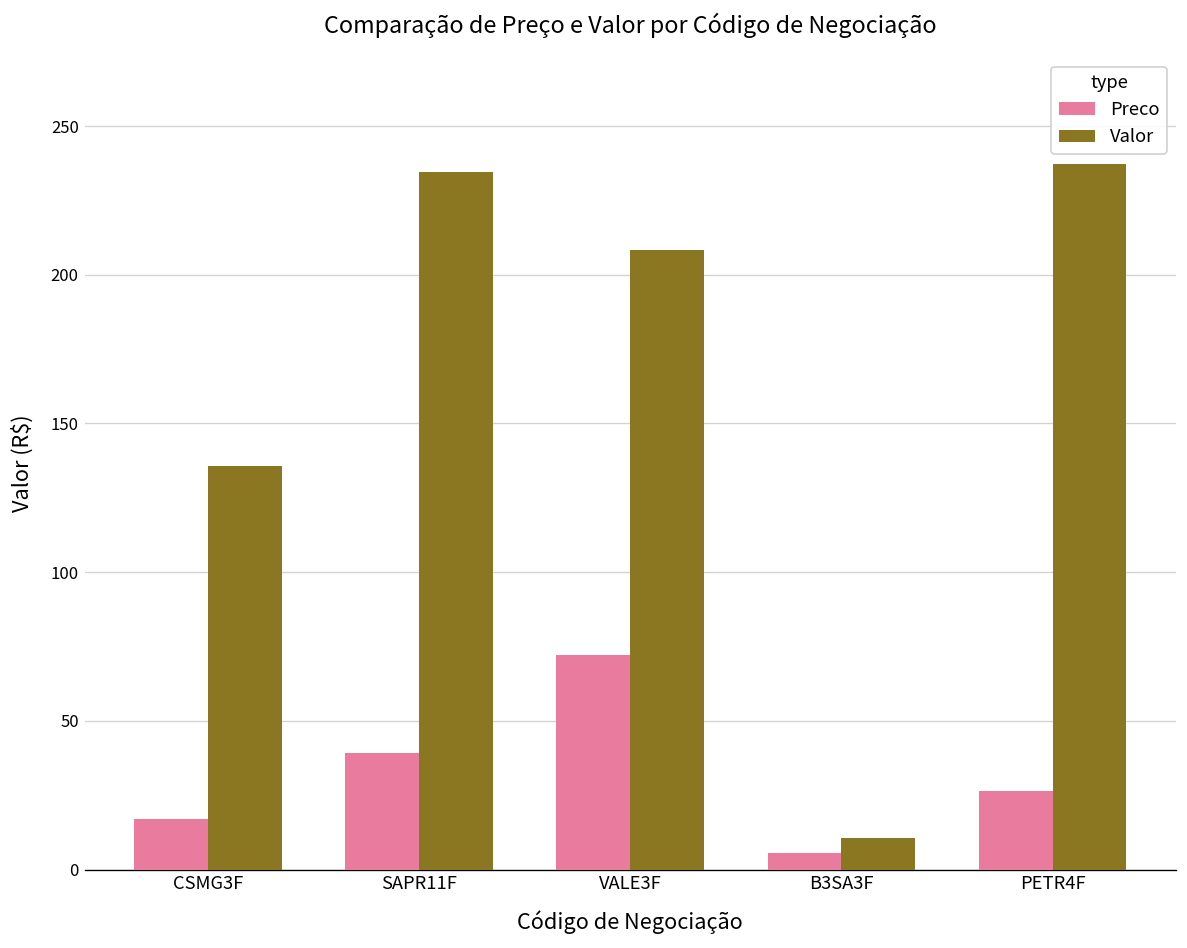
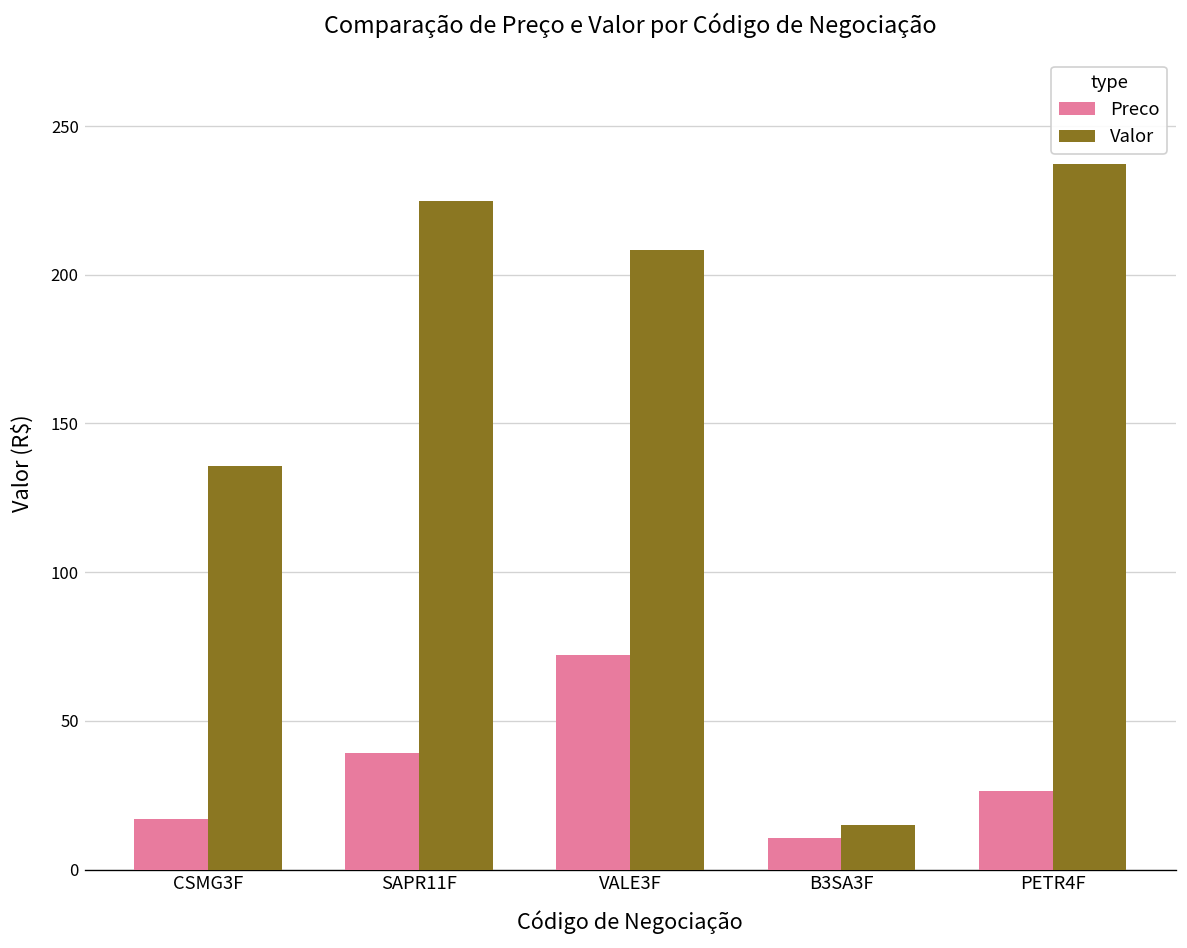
Valor, SAPR11F: 235 -> 225
Preco, B3SA3F: 5 -> 11
Valor, B3SA3F: 11 -> 15
